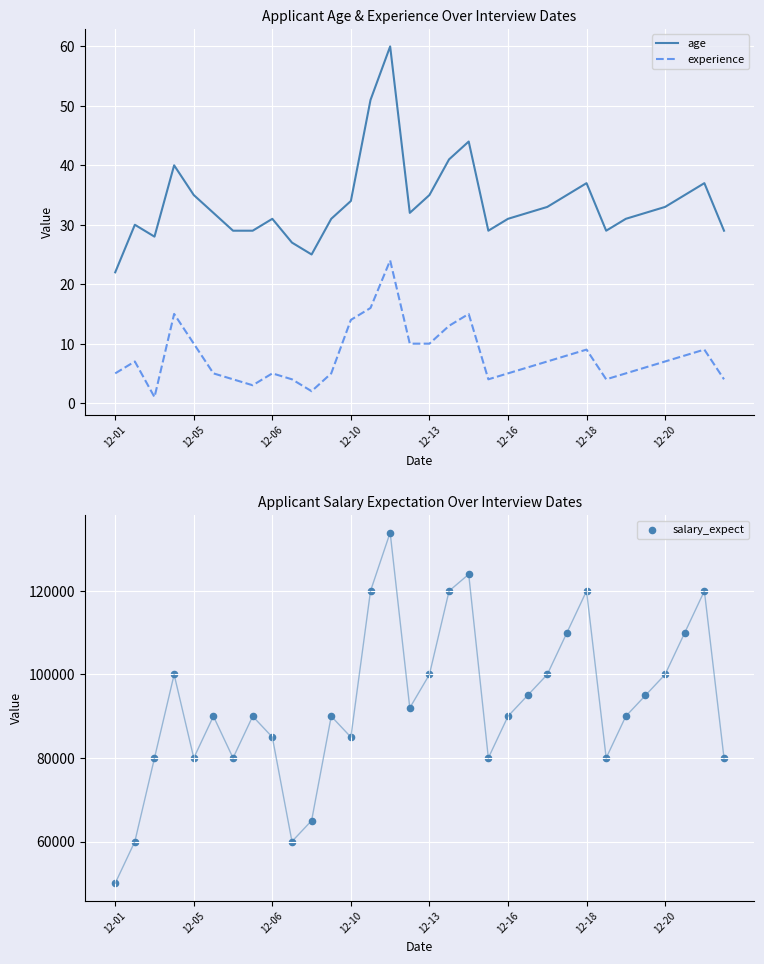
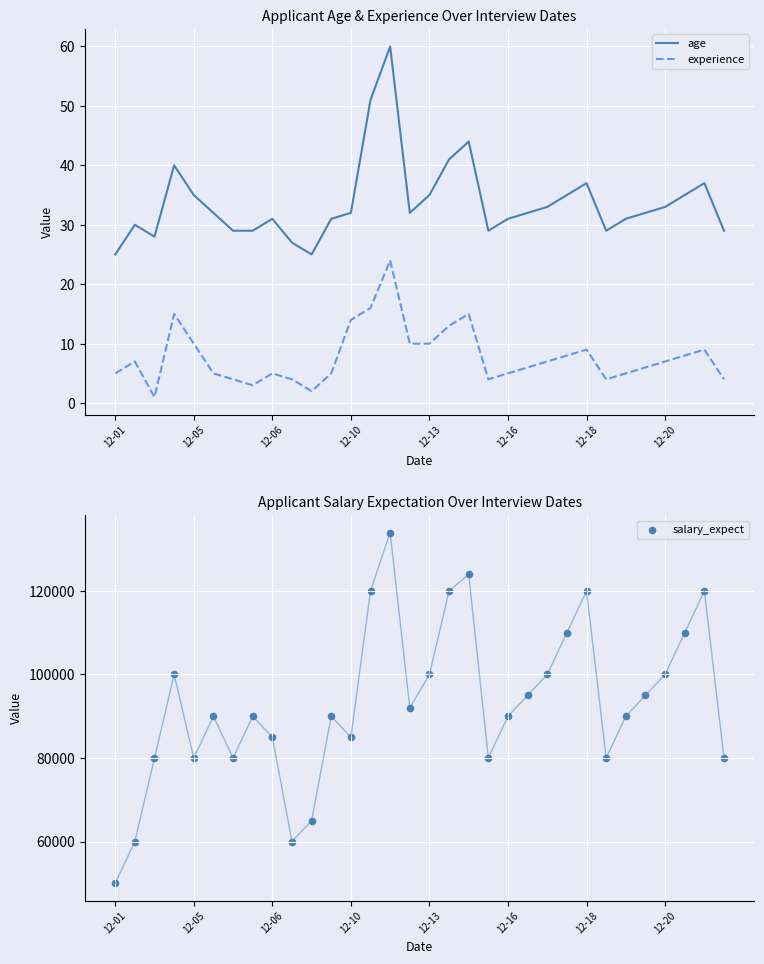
Applicant Age & Experience Over Interview Dates, age, 12-01: 22 -> 25
Applicant Age & Experience Over Interview Dates, age, 12-10: 34 -> 32
